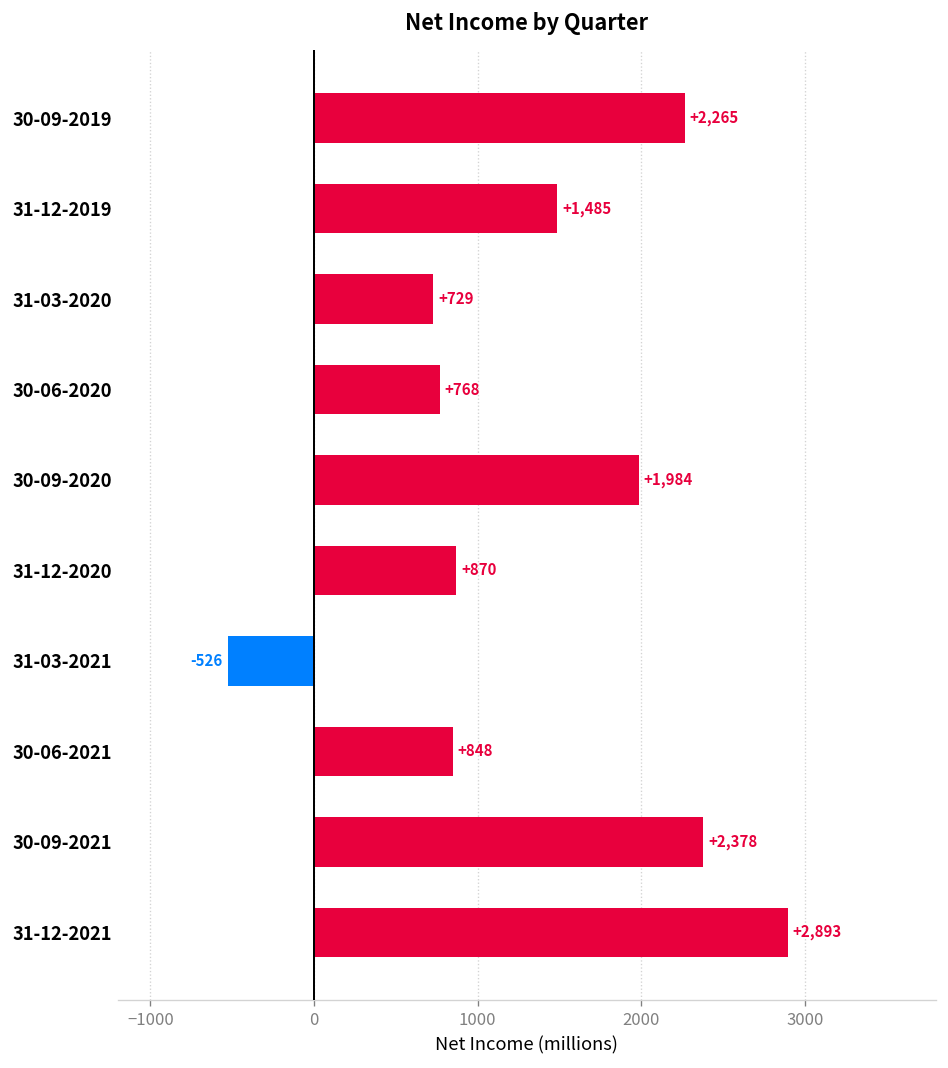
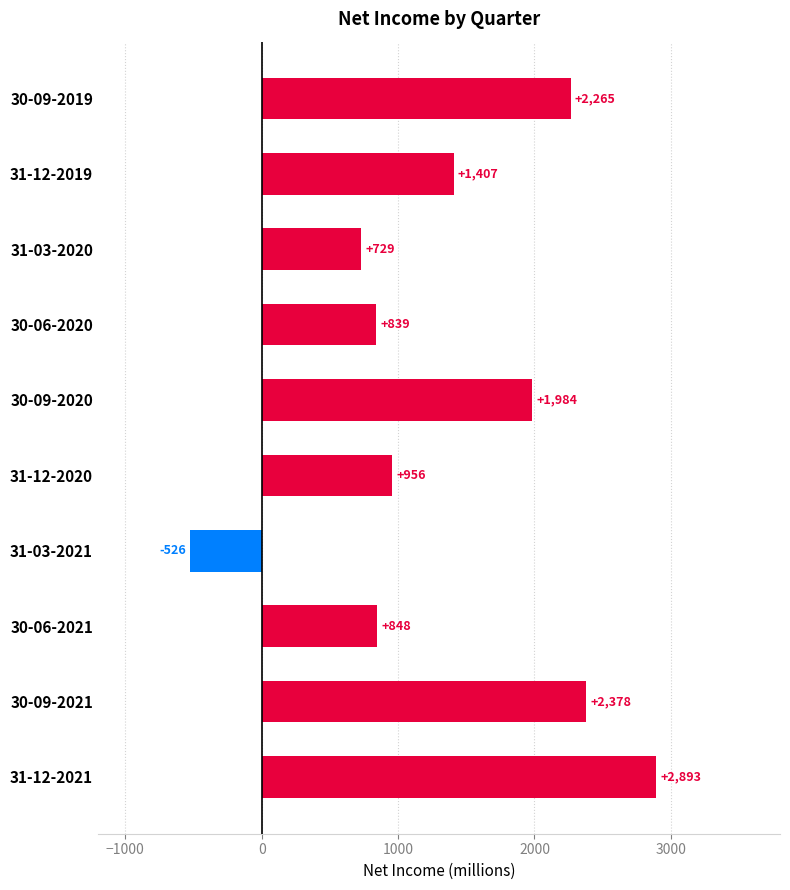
31-12-2019: +1,485 -> +1,407
30-06-2020: +768 -> +839
31-12-2020: +870 -> +956
